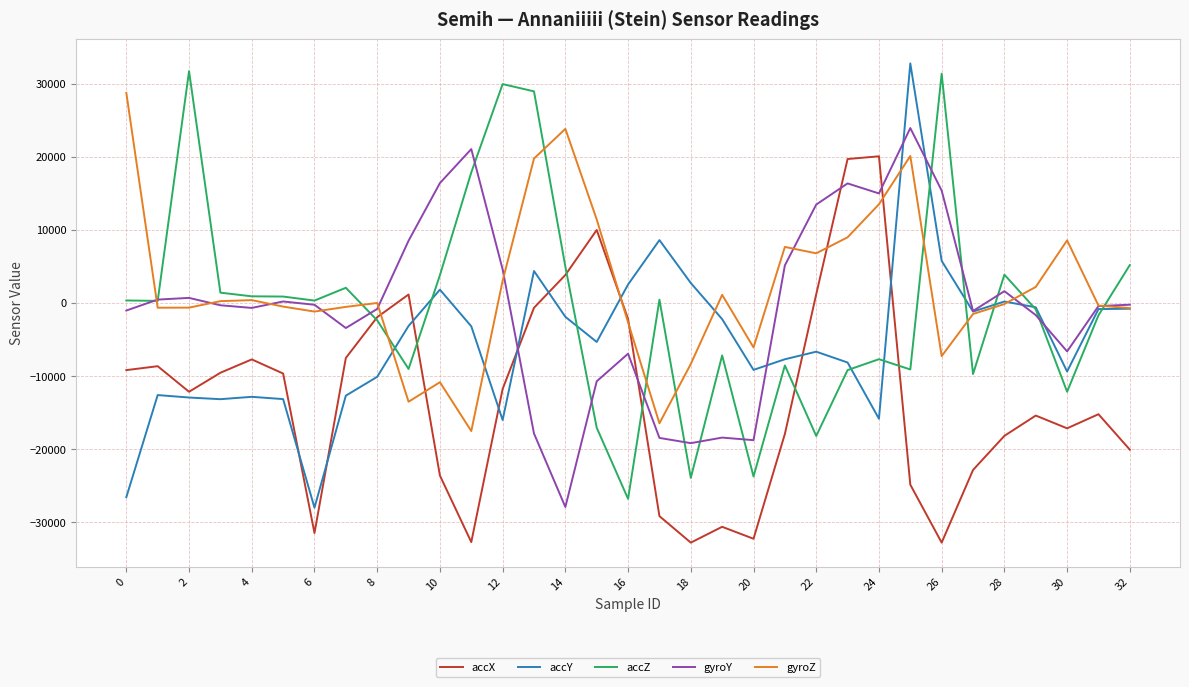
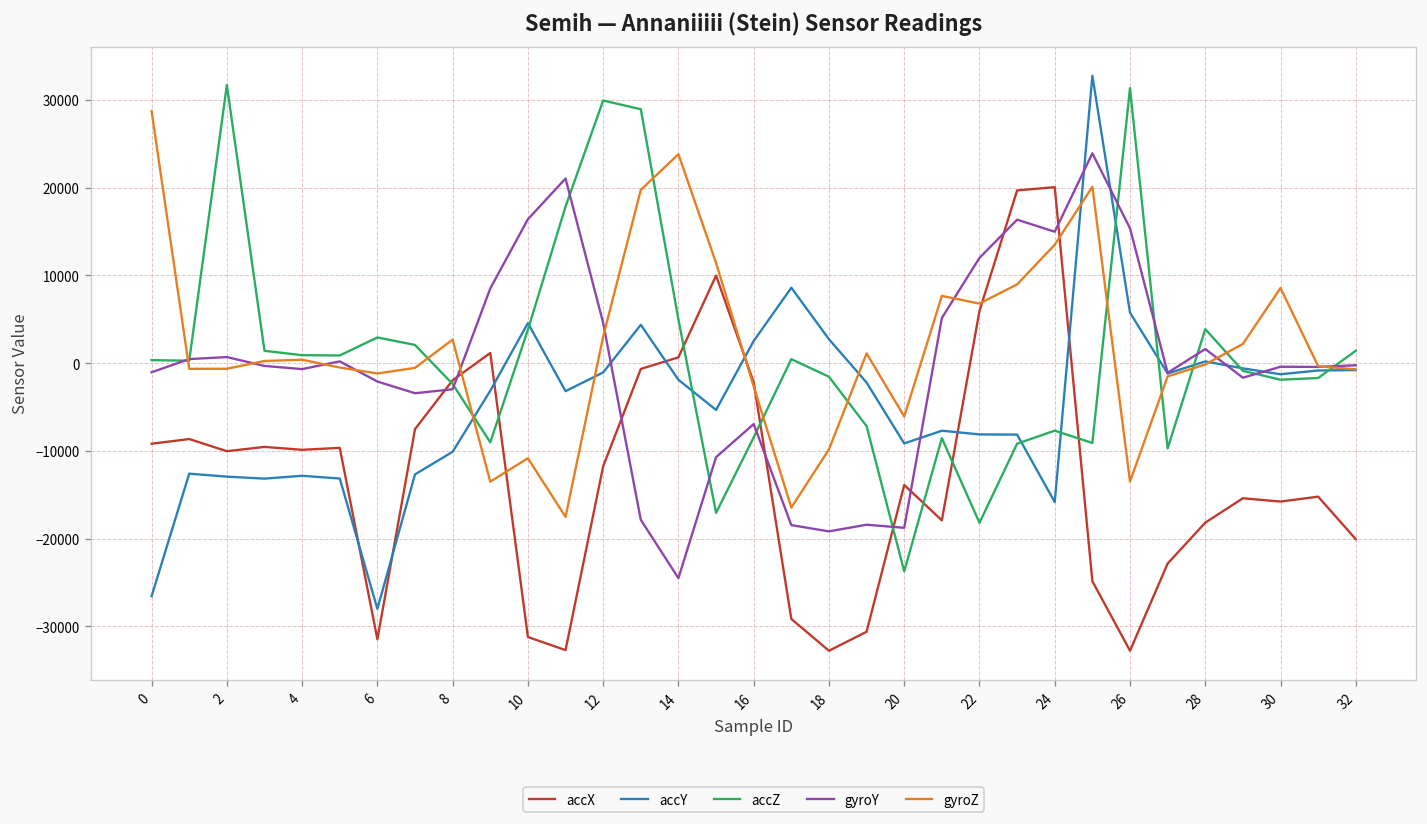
accX, 2: -12000 -> -10000
accX, 4: -8000 -> -10000
accZ, 6: 0 -> 3000
gyroY, 6: 0 -> -2000
gyroY, 8: -1000 -> -3000
gyroZ, 8: 0 -> 3000
accX, 10: -24000 -> -31000
accY, 10: 2000 -> 5000
accY, 12: -16000 -> -1000
accX, 14: 4000 -> 1000
gyroY, 14: -28000 -> -24000
accZ, 16: -27000 -> -8000
accZ, 18: -24000 -> -2000
gyroZ, 18: -8000 -> -10000
accX, 20: -32000 -> -14000
accX, 22: 1000 -> 6000
accY, 22: -7000 -> -8000
gyroY, 22: 13000 -> 12000
gyroZ, 26: -7000 -> -13000
accX, 30: -17000 -> -16000
accY, 30: -9000 -> -1000
accZ, 30: -12000 -> -2000
gyroY, 30: -7000 -> 0
accZ, 32: 5000 -> 1000
